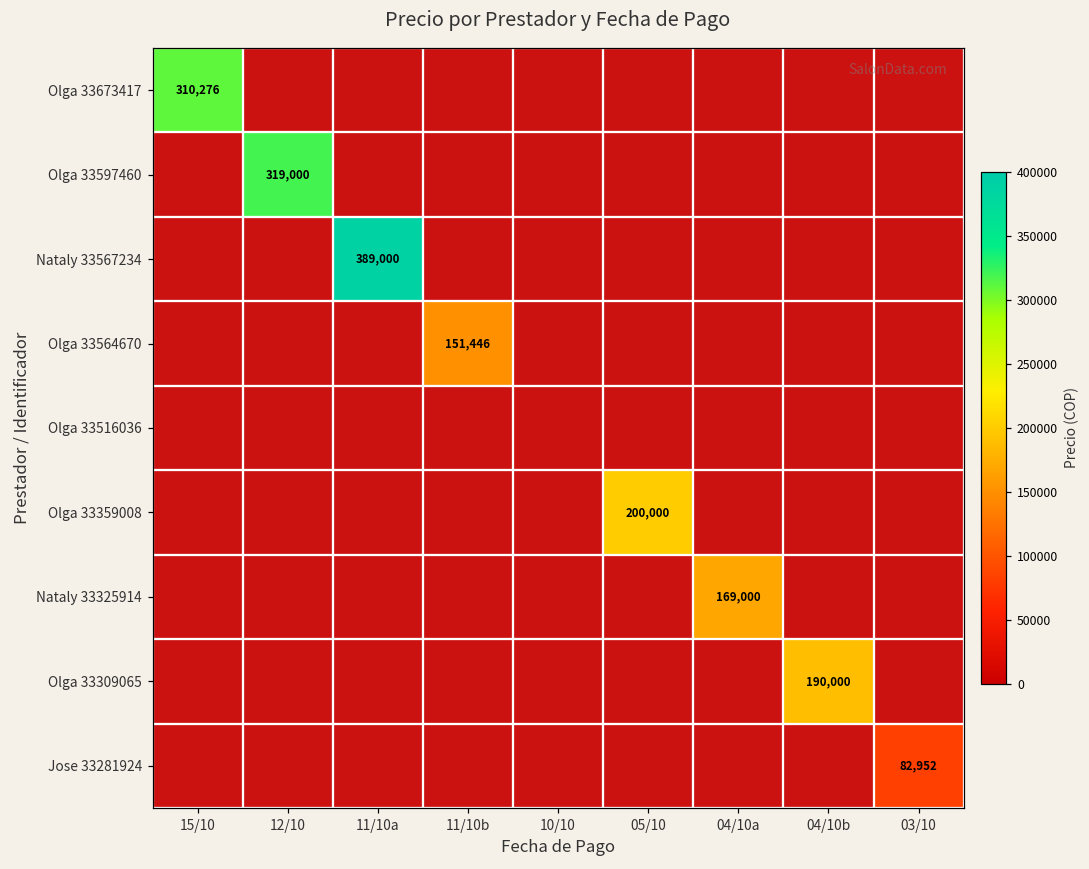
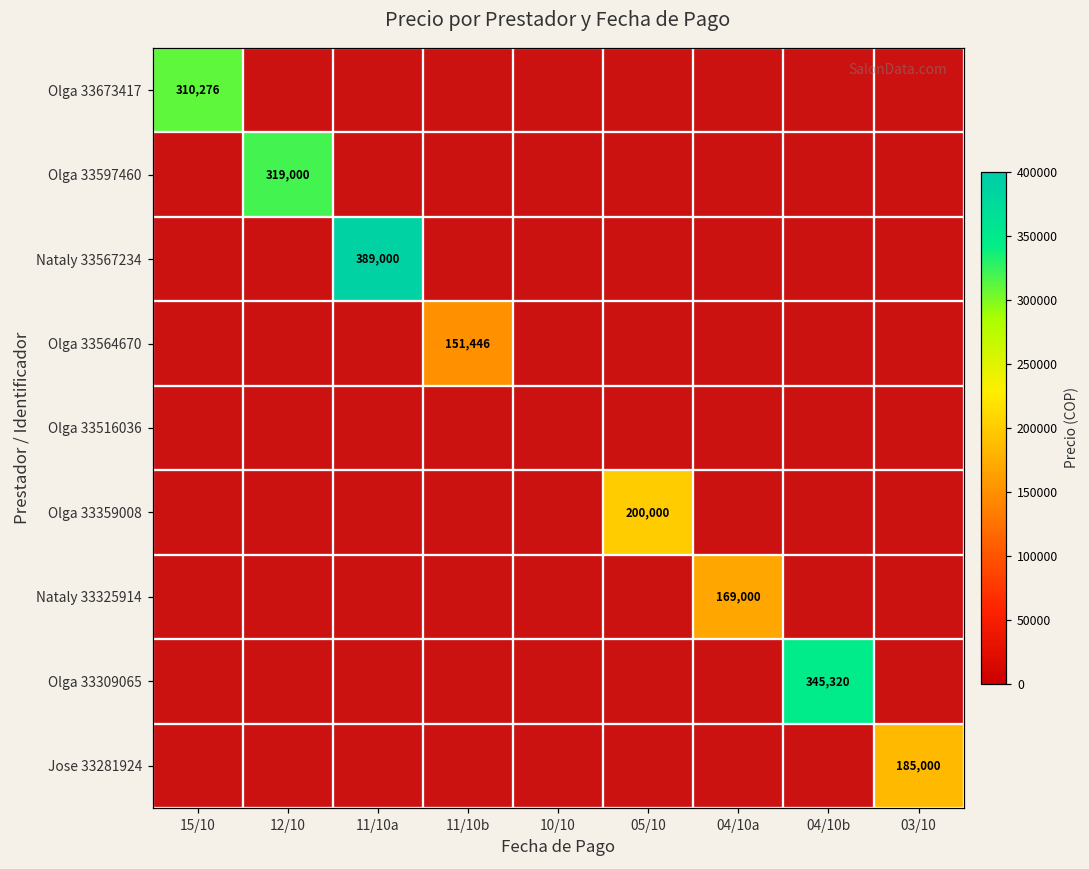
Olga 33309065, 04/10b: 190,000 -> 345,320
Jose 33281924, 03/10: 82,952 -> 185,000
